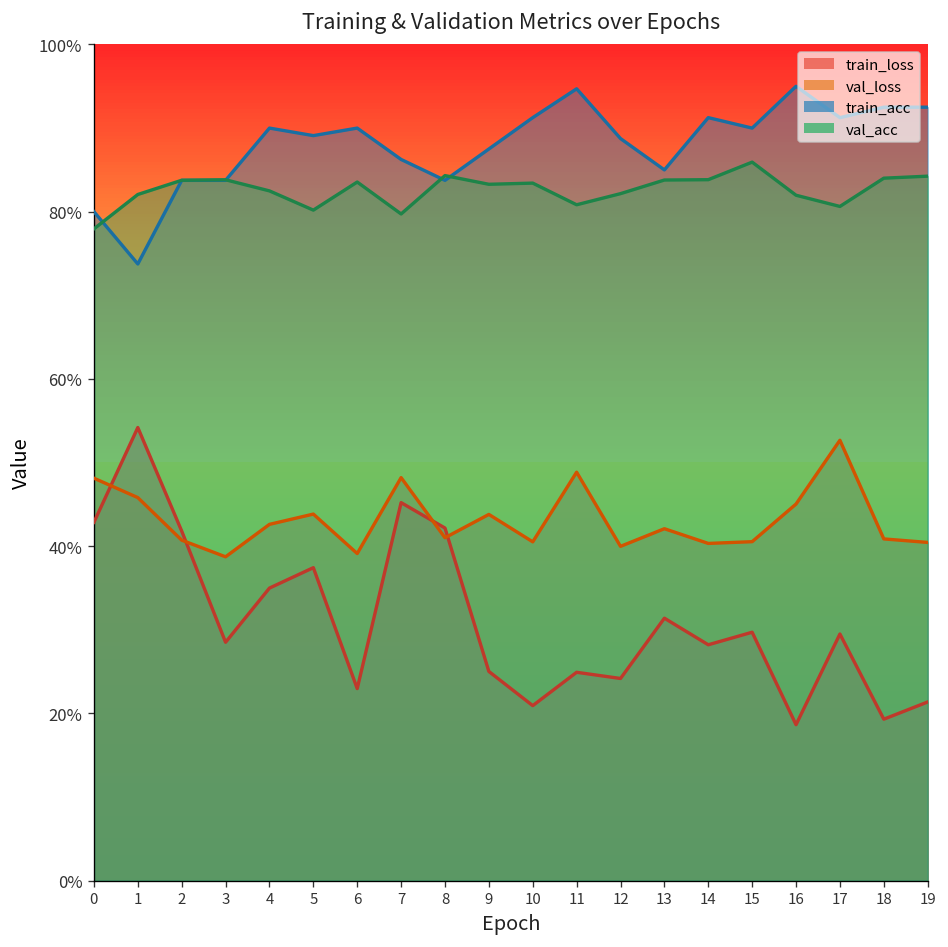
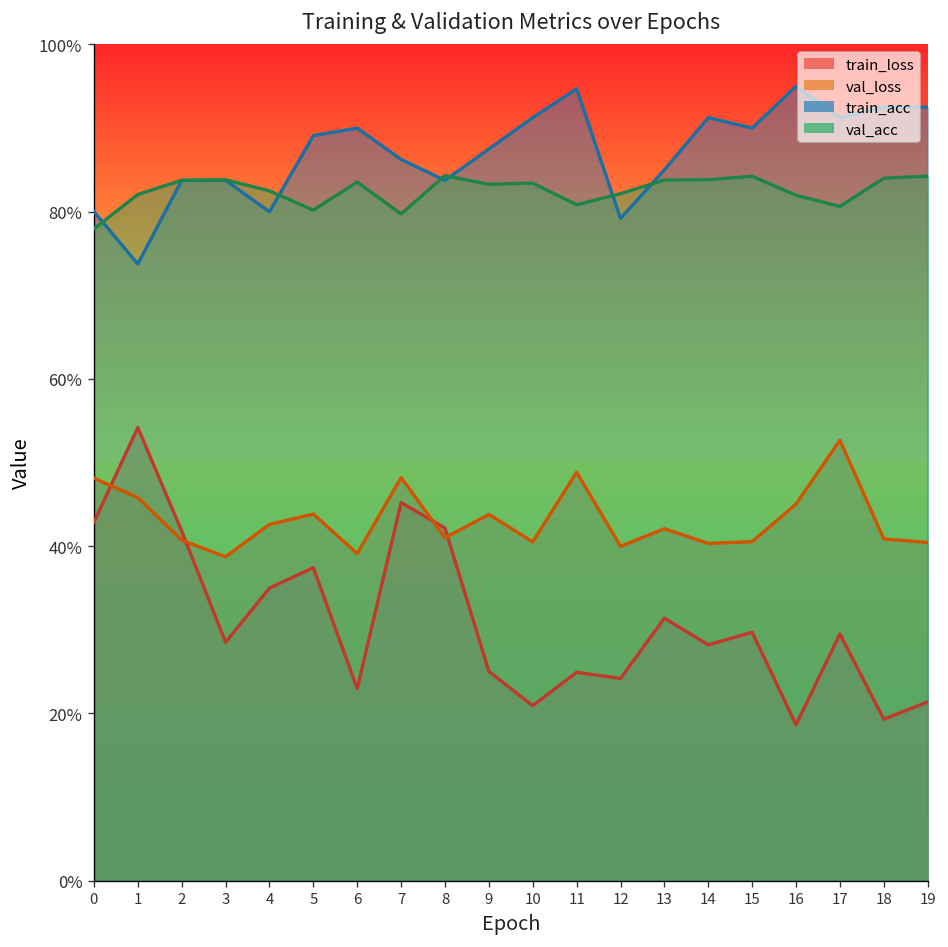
train_acc, 4: 90% -> 80%
train_acc, 12: 89% -> 79%
val_acc, 15: 86% -> 84%
